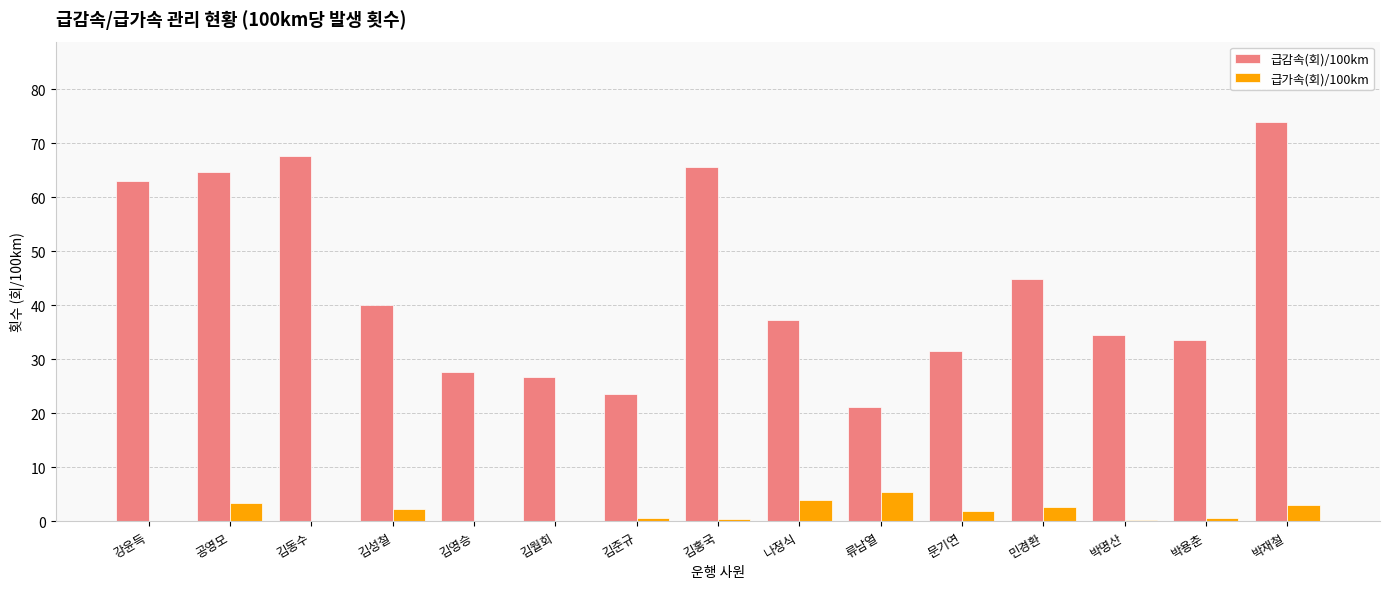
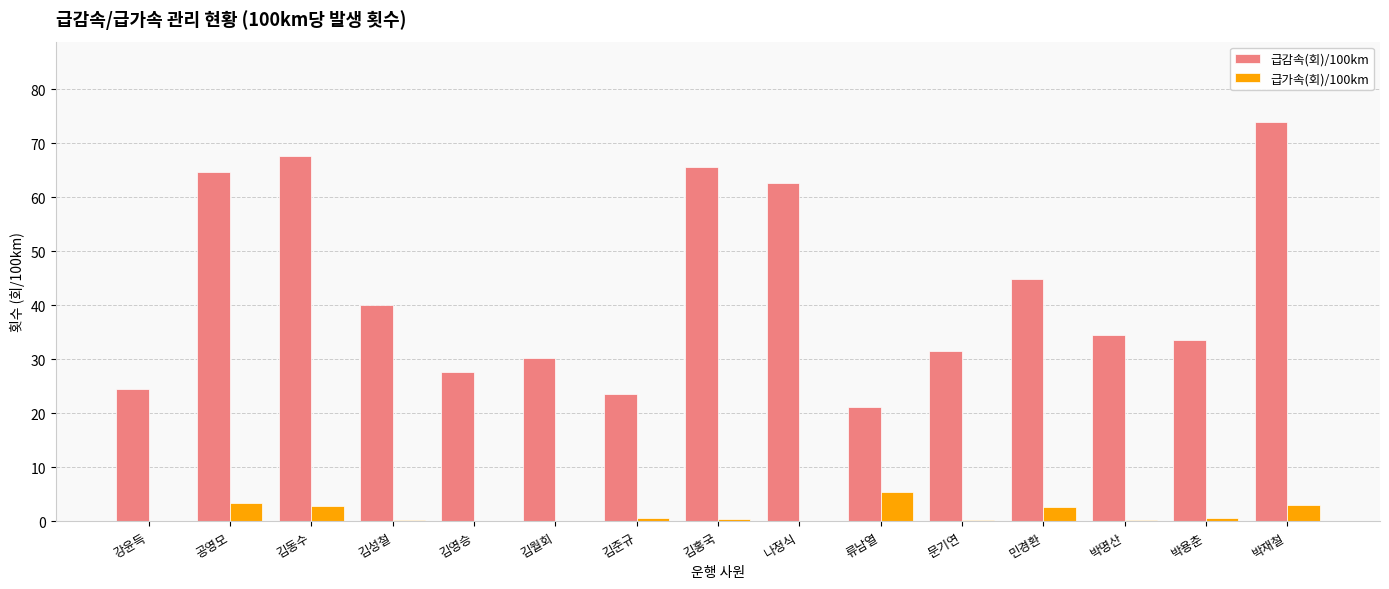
급감속(회)/100km, 강윤득: 63 -> 25
급가속(회)/100km, 김동수: 0 -> 3
급가속(회)/100km, 김성철: 2 -> 0
급감속(회)/100km, 김월회: 27 -> 30
급감속(회)/100km, 나정식: 37 -> 63
급가속(회)/100km, 나정식: 4 -> 0
급가속(회)/100km, 문기연: 2 -> 0
